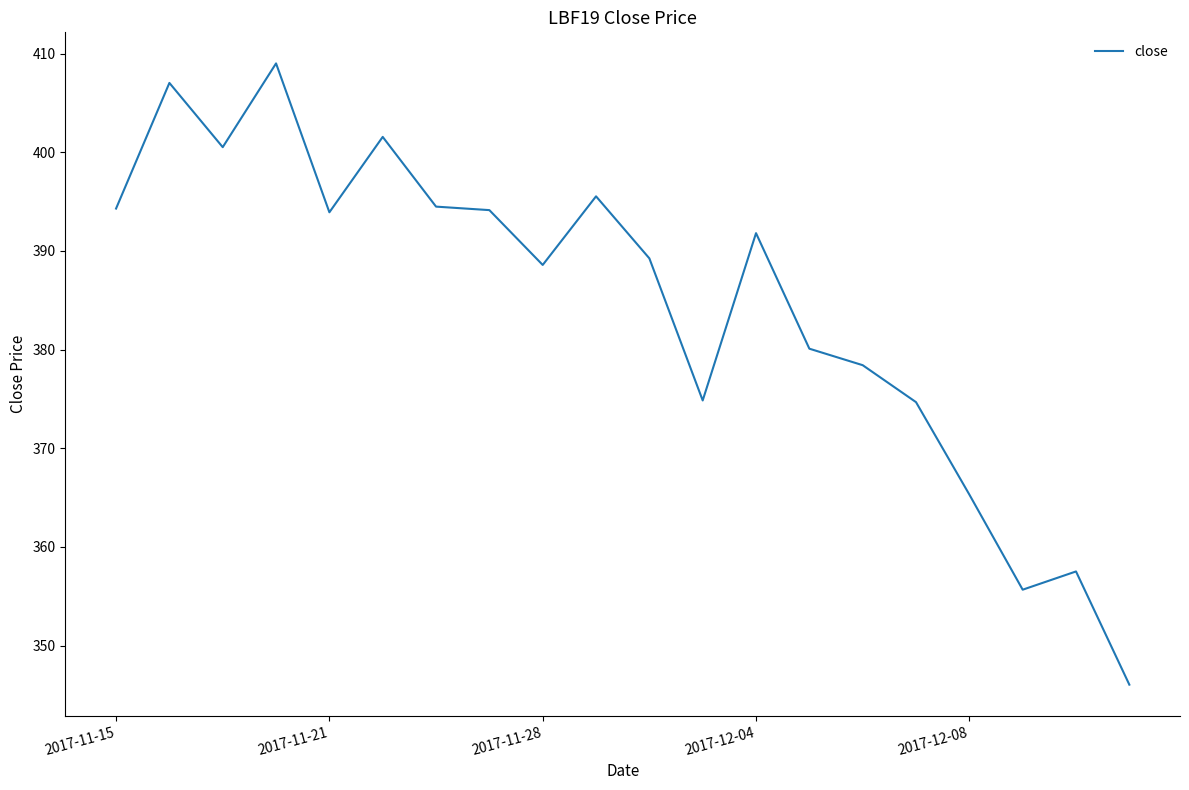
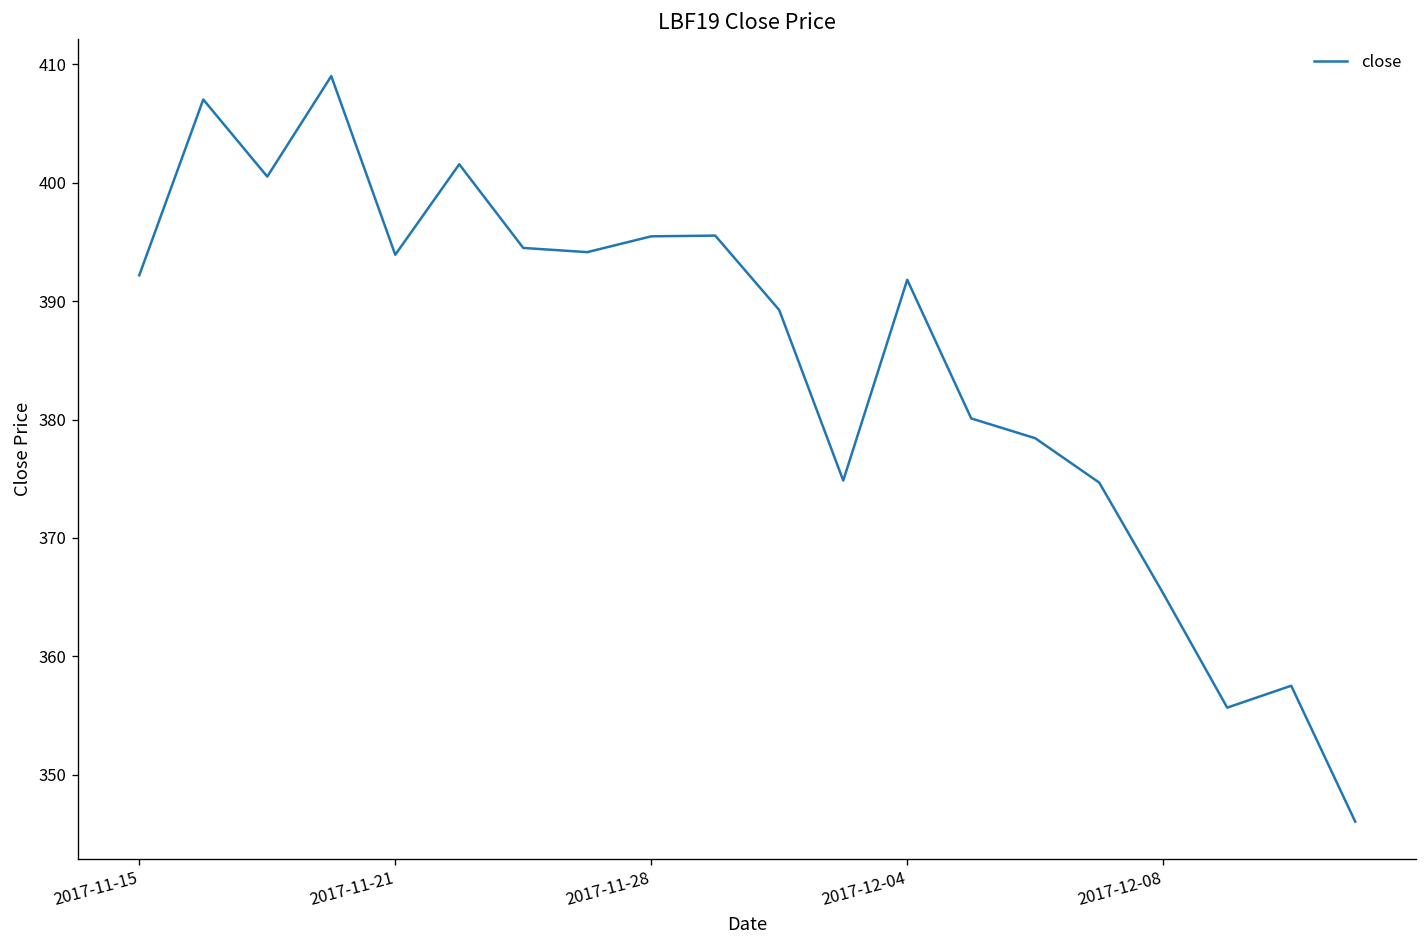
2017-11-15: 394 -> 392
2017-11-28: 389 -> 395
